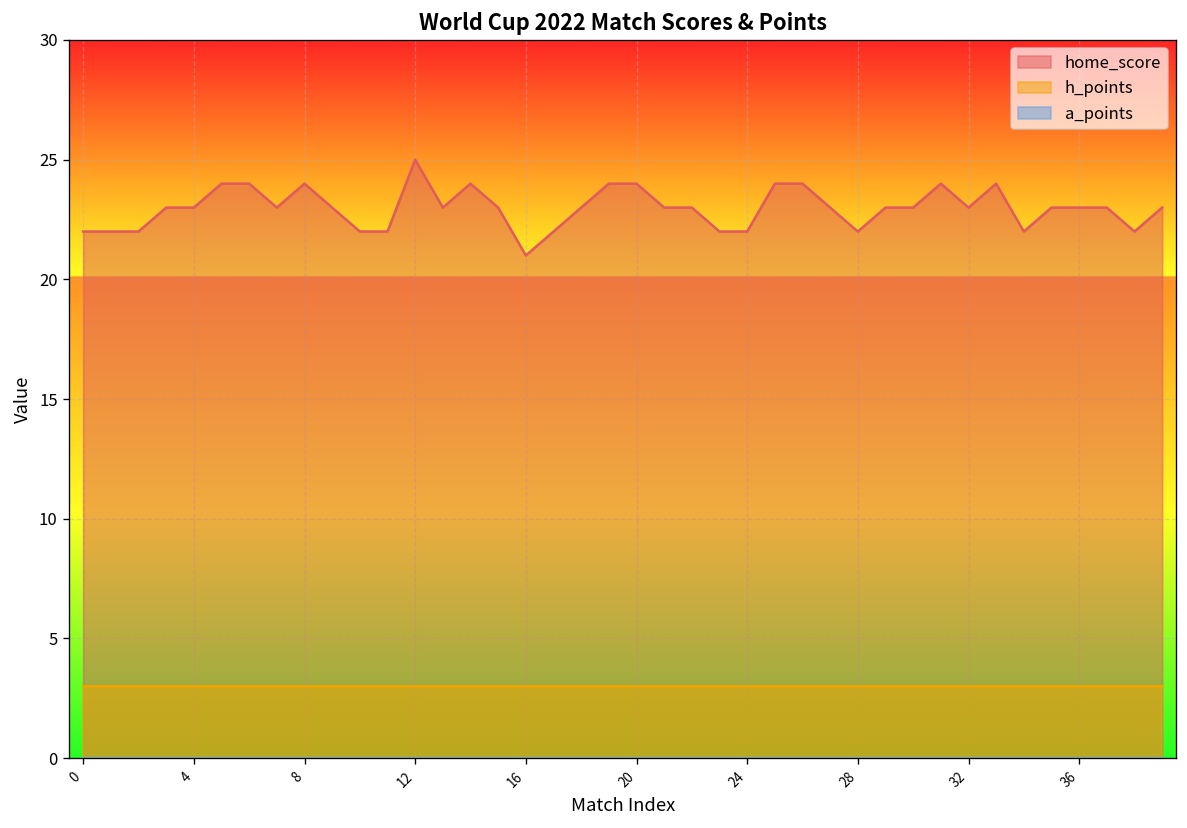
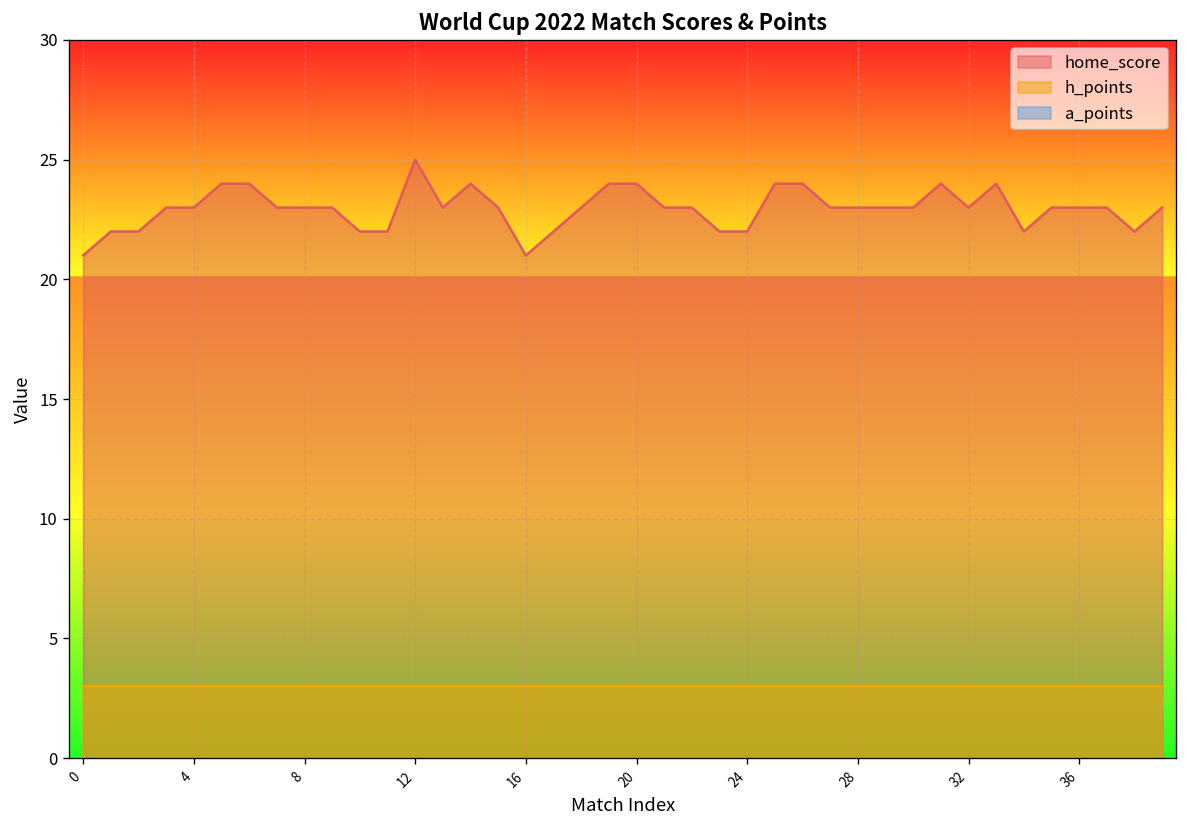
home_score, 0: 22 -> 21
home_score, 8: 24 -> 23
home_score, 28: 22 -> 23
